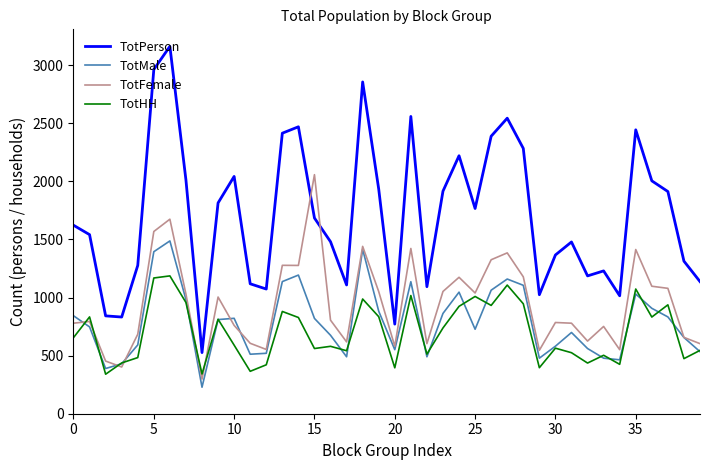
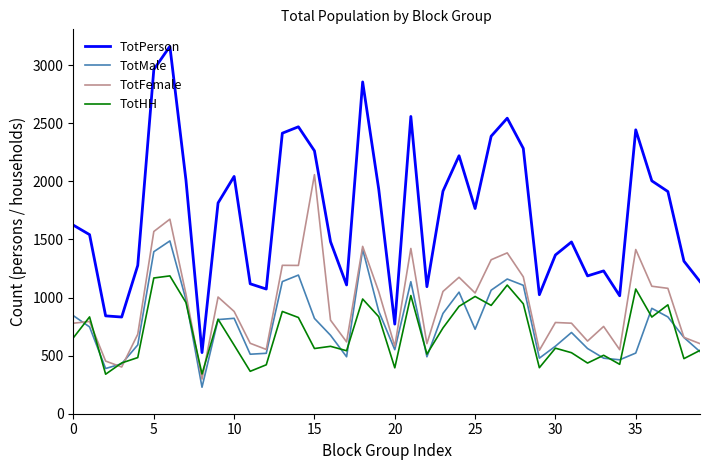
TotFemale, 10: 760 -> 880
TotPerson, 15: 1680 -> 2260
TotMale, 35: 1030 -> 520
